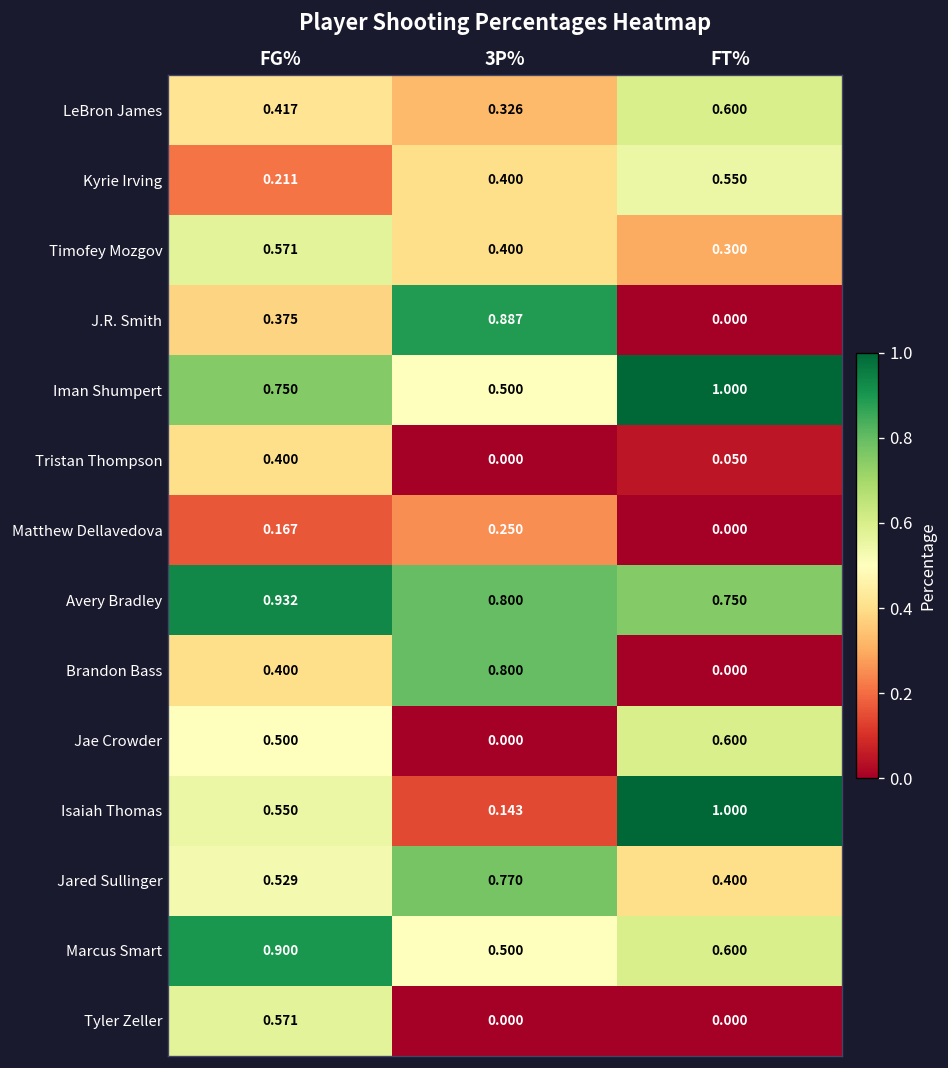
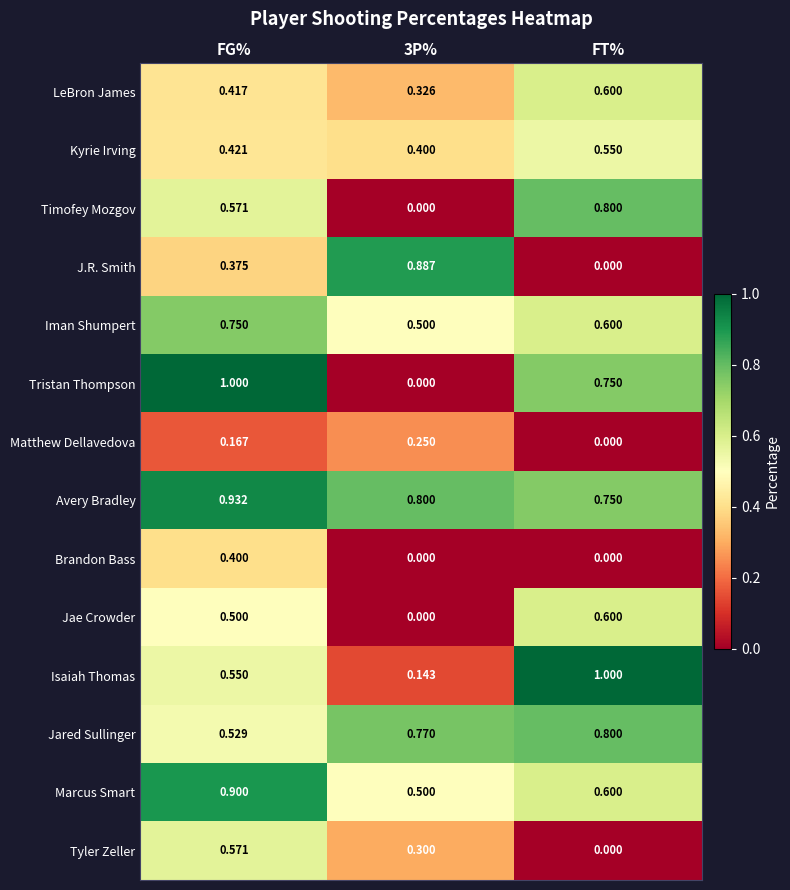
Kyrie Irving, FG%: 0.211 -> 0.421
Timofey Mozgov, 3P%: 0.400 -> 0.000
Timofey Mozgov, FT%: 0.300 -> 0.800
Iman Shumpert, FT%: 1.000 -> 0.600
Tristan Thompson, FG%: 0.400 -> 1.000
Tristan Thompson, FT%: 0.050 -> 0.750
Brandon Bass, 3P%: 0.800 -> 0.000
Jared Sullinger, FT%: 0.400 -> 0.800
Tyler Zeller, 3P%: 0.000 -> 0.300
